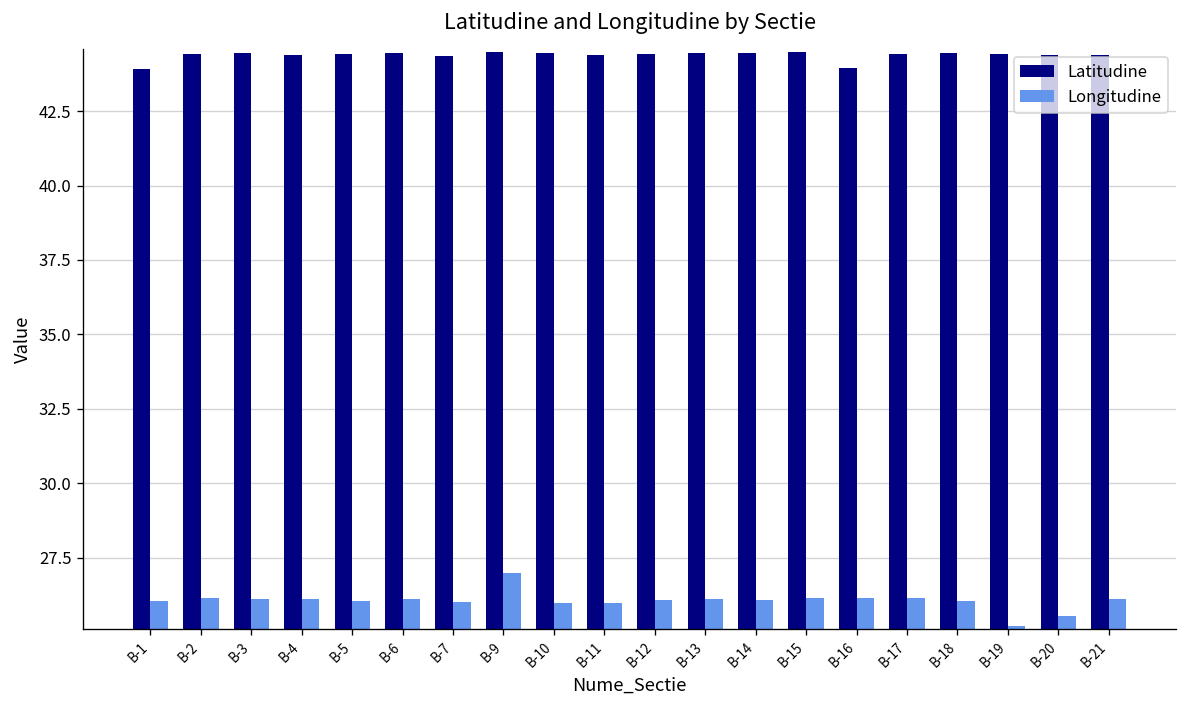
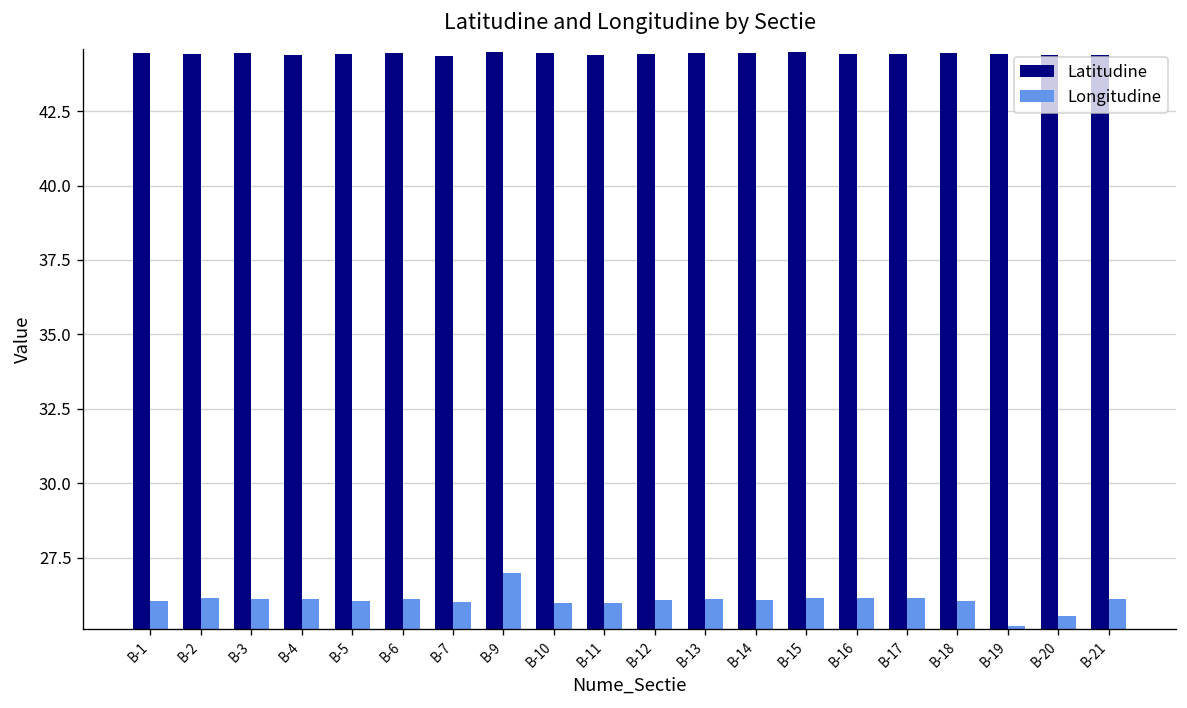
Latitudine, B-1: 43.9 -> 44.4
Latitudine, B-16: 43.9 -> 44.4
